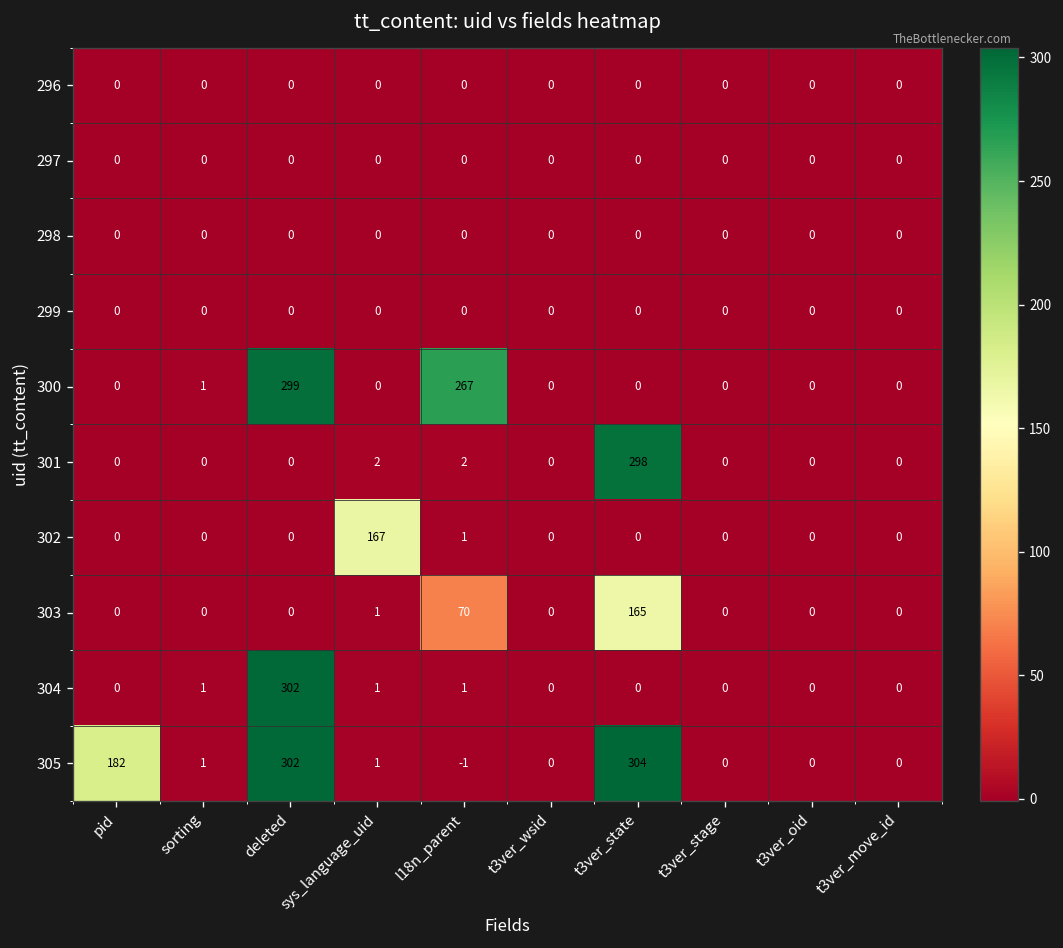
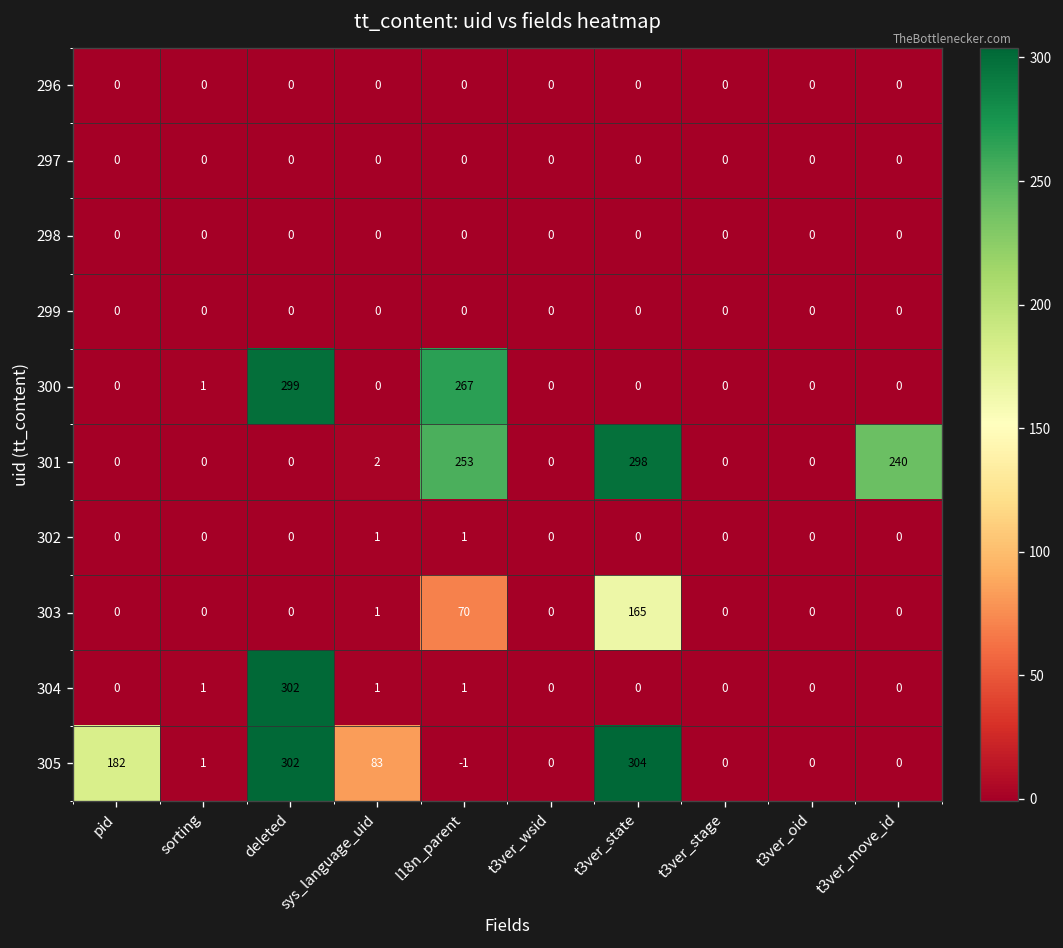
301, l18n_parent: 2 -> 253
301, t3ver_move_id: 0 -> 240
302, sys_language_uid: 167 -> 1
305, sys_language_uid: 1 -> 83
